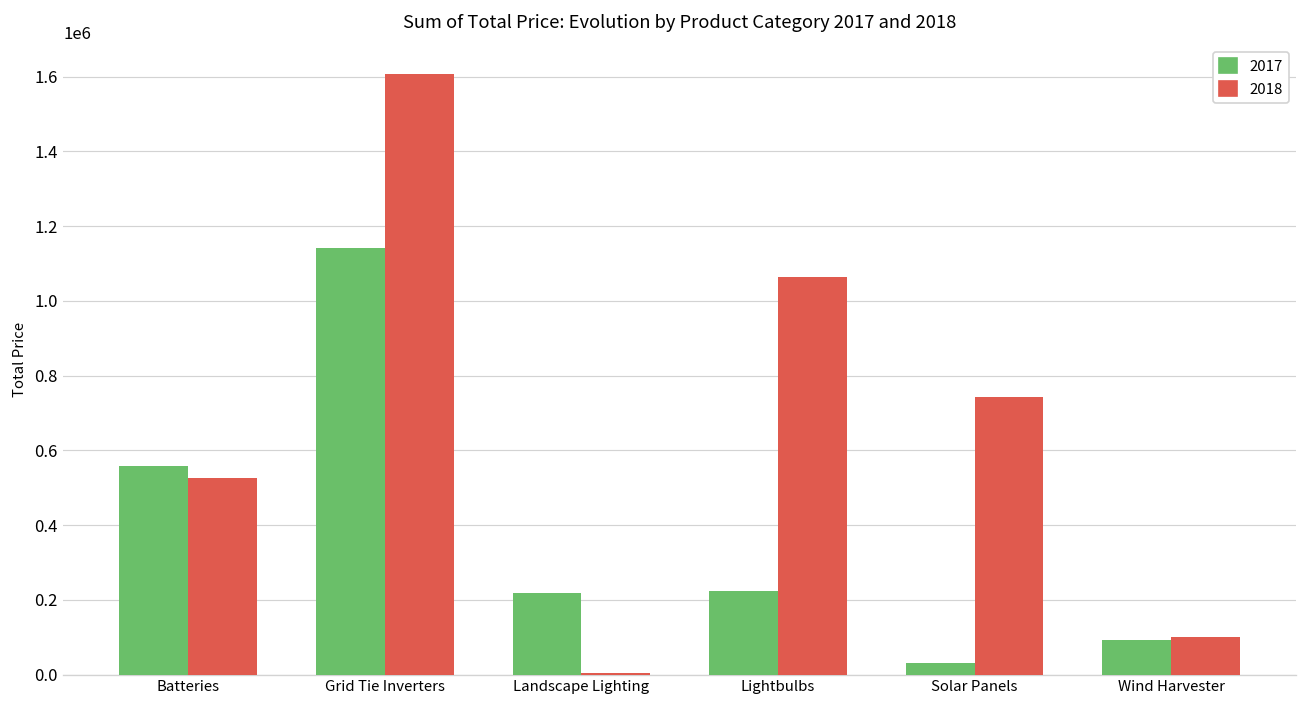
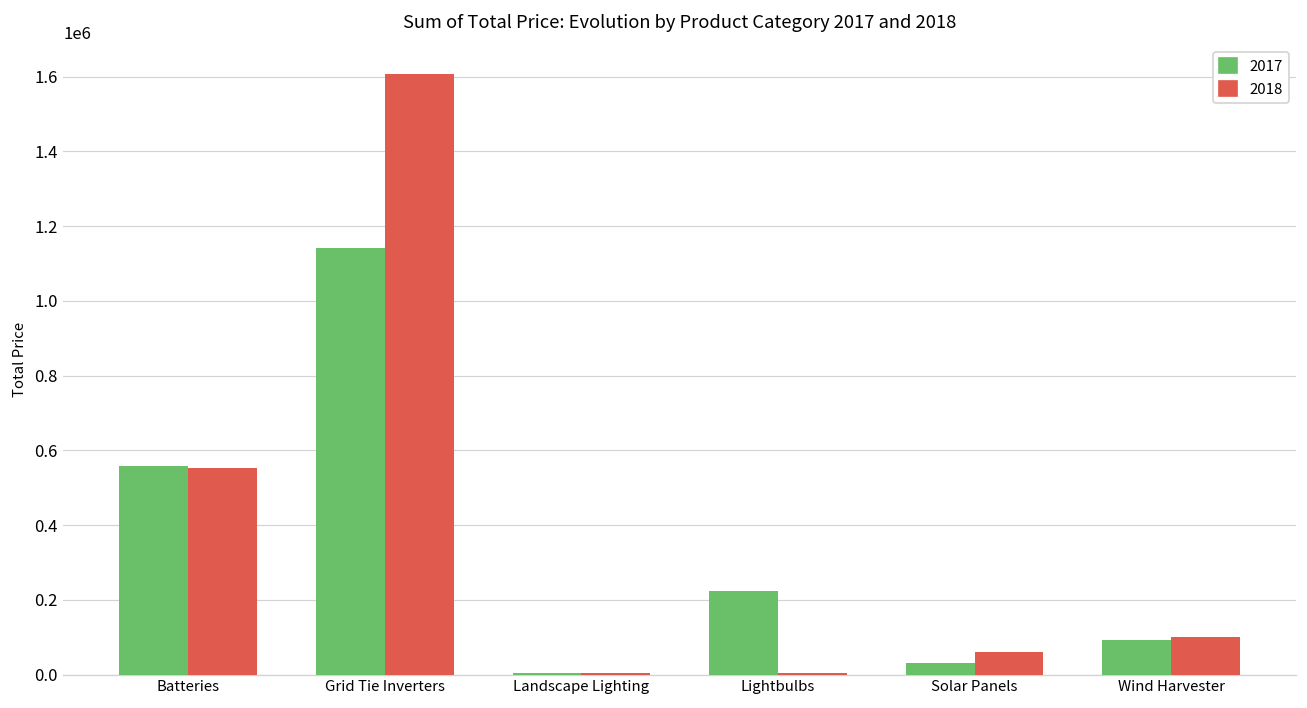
2018, Batteries: 530000 -> 550000
2017, Landscape Lighting: 220000 -> 0
2018, Lightbulbs: 1060000 -> 0
2018, Solar Panels: 740000 -> 60000
